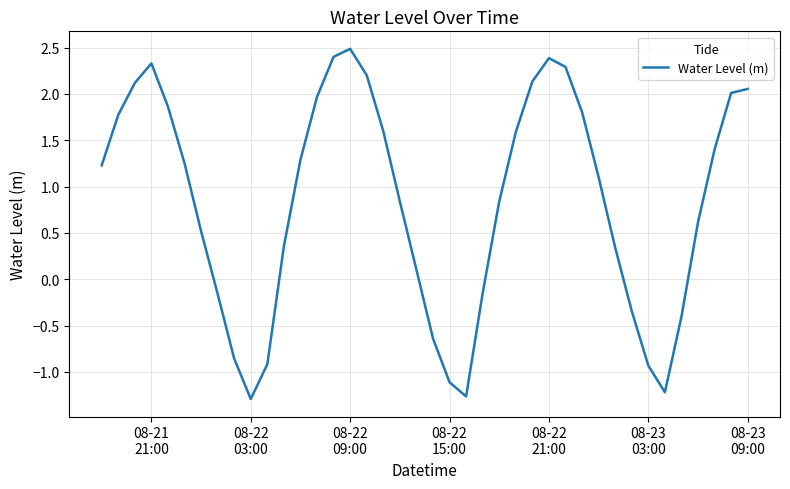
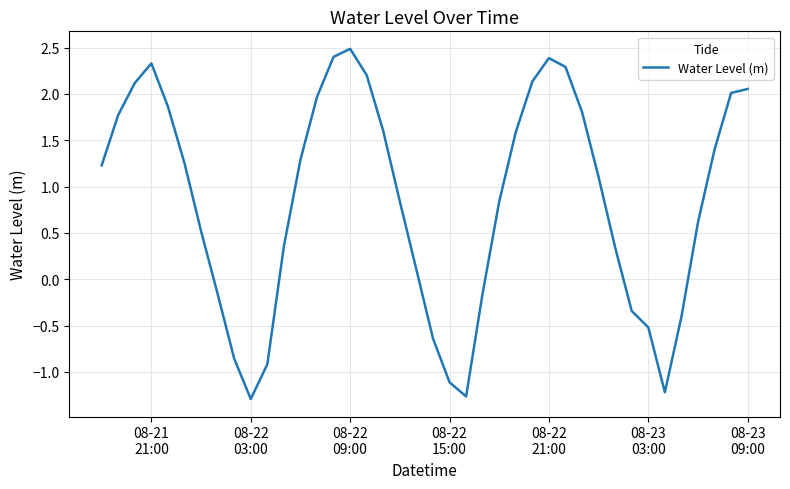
08-23 03:00: -0.9 -> -0.5
